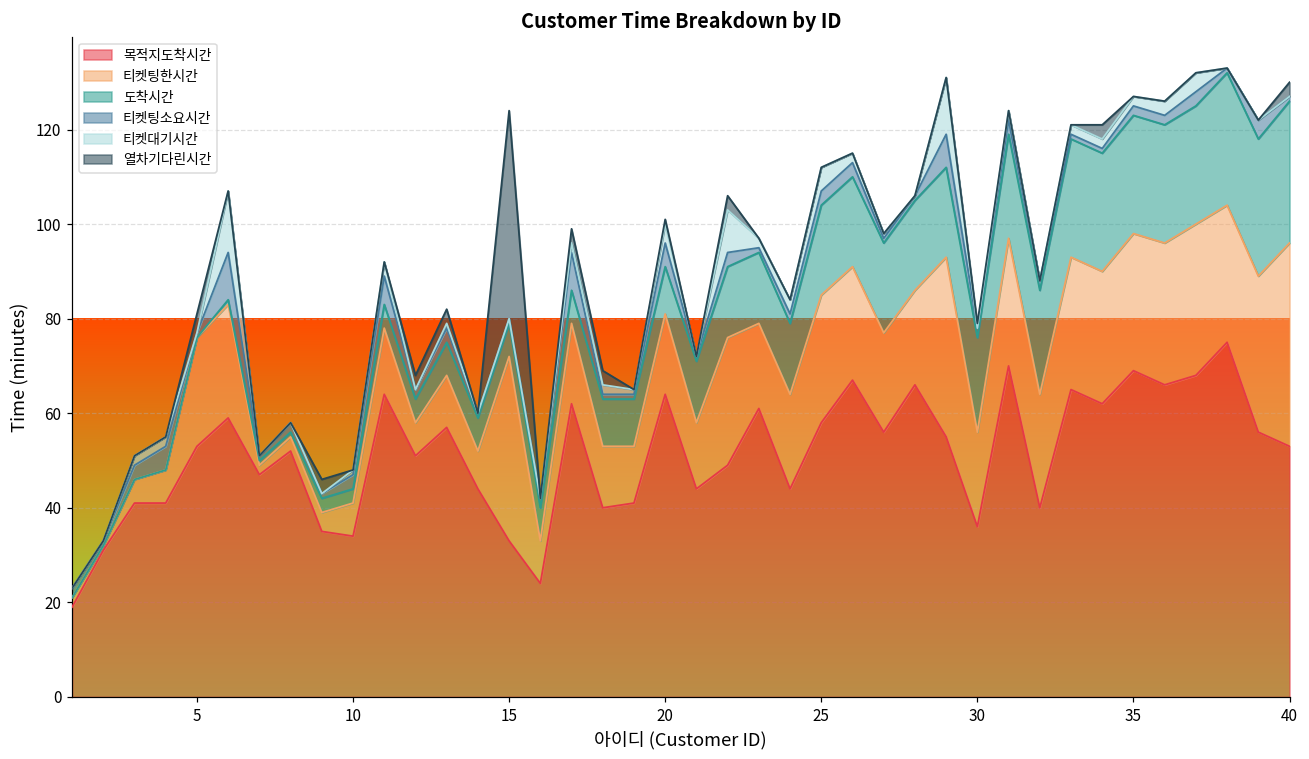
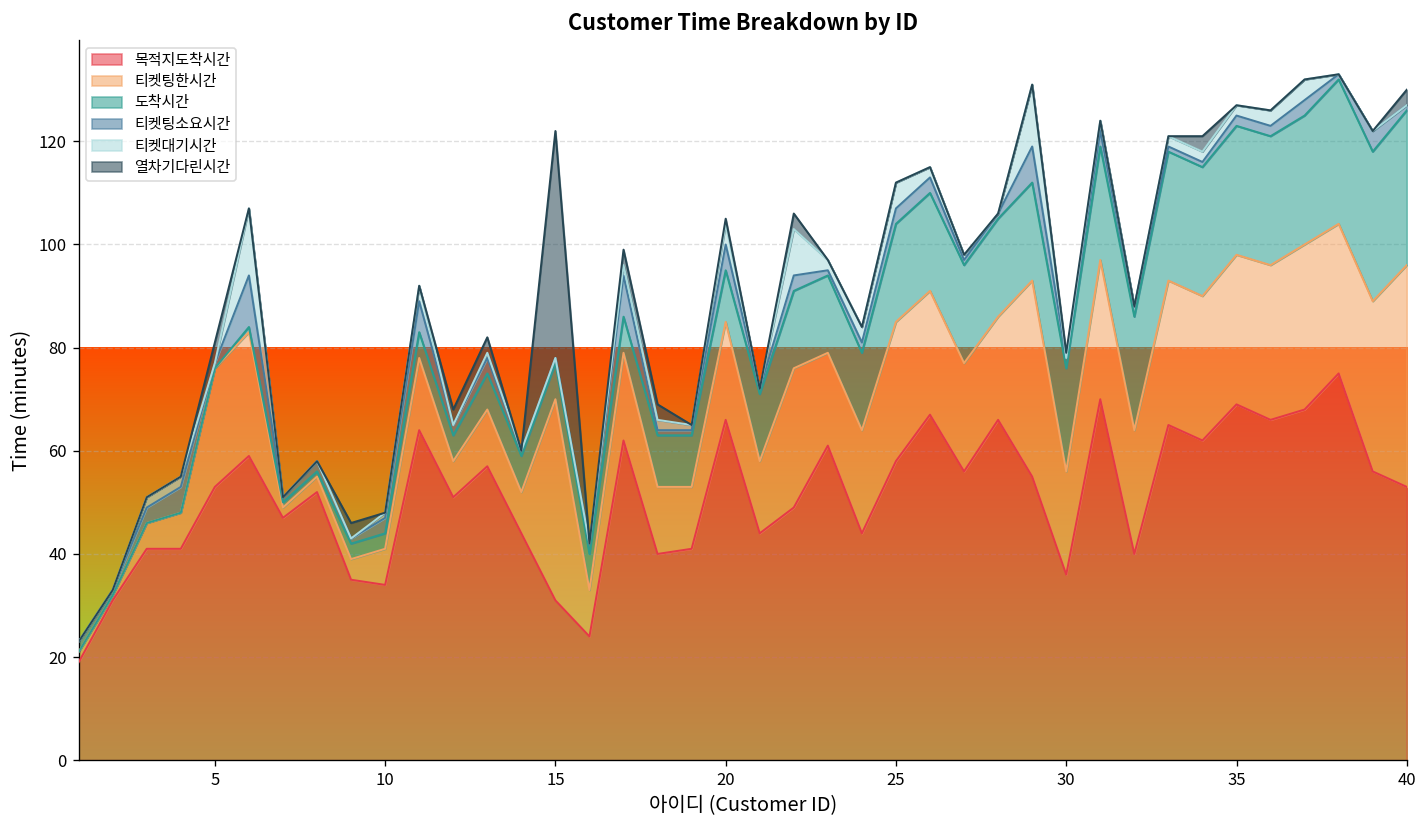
목적지도착시간, 15: 33 -> 31
목적지도착시간, 20: 64 -> 66
티켓팅한시간, 20: 17 -> 19
